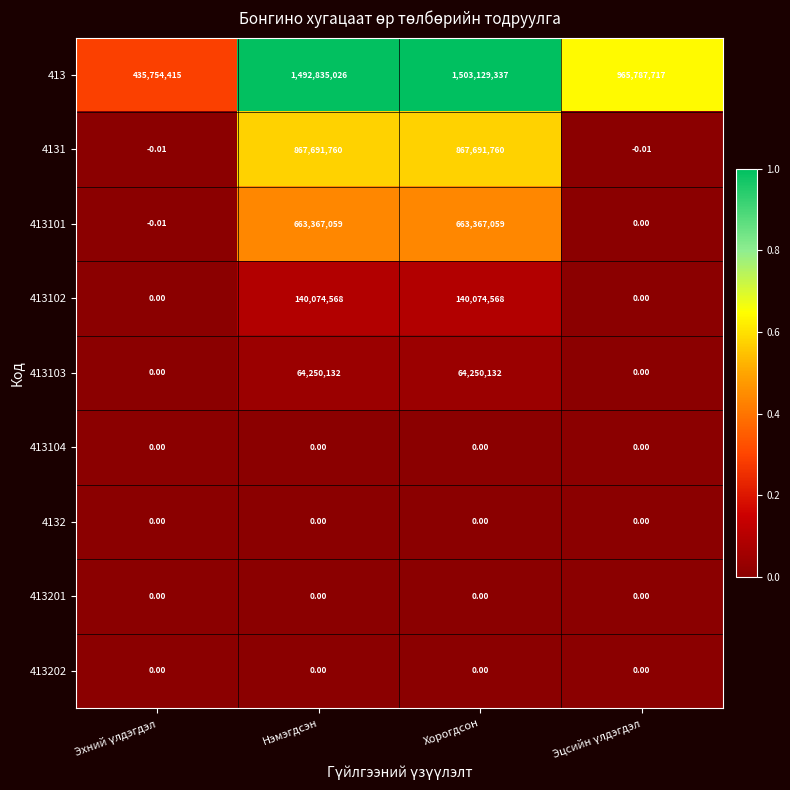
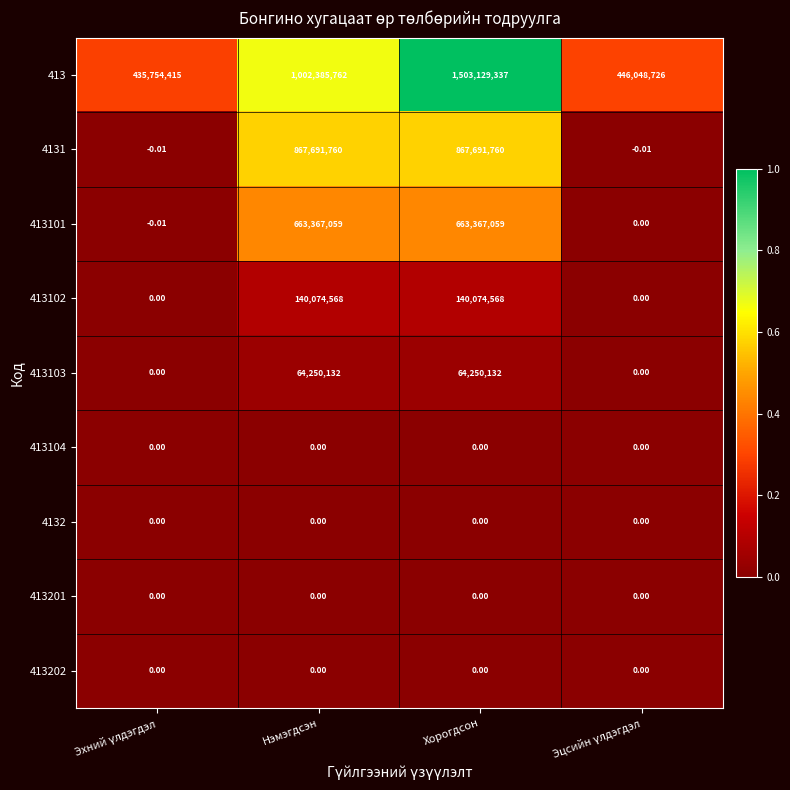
413, Нэмэгдсэн: 1,492,835,026 -> 1,002,385,762
413, Эцсийн үлдэгдэл: 965,787,717 -> 446,048,726
